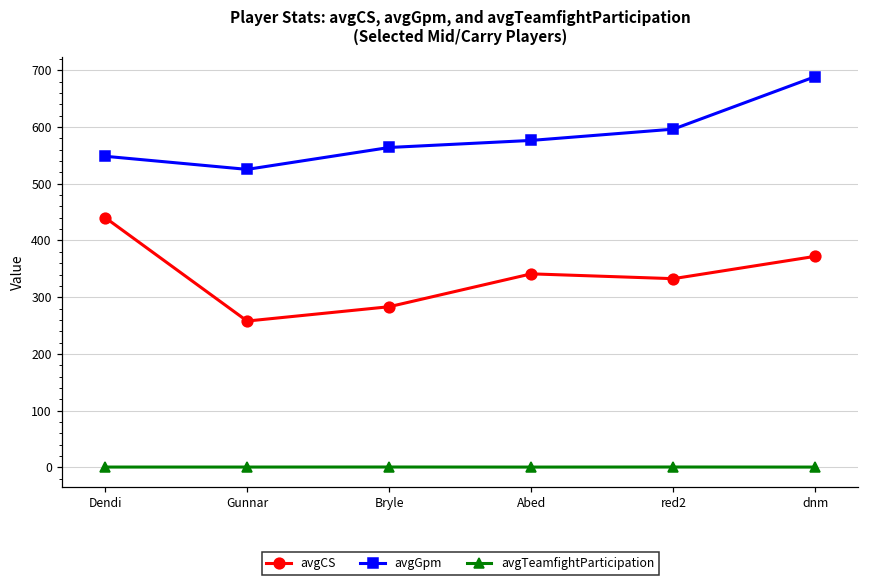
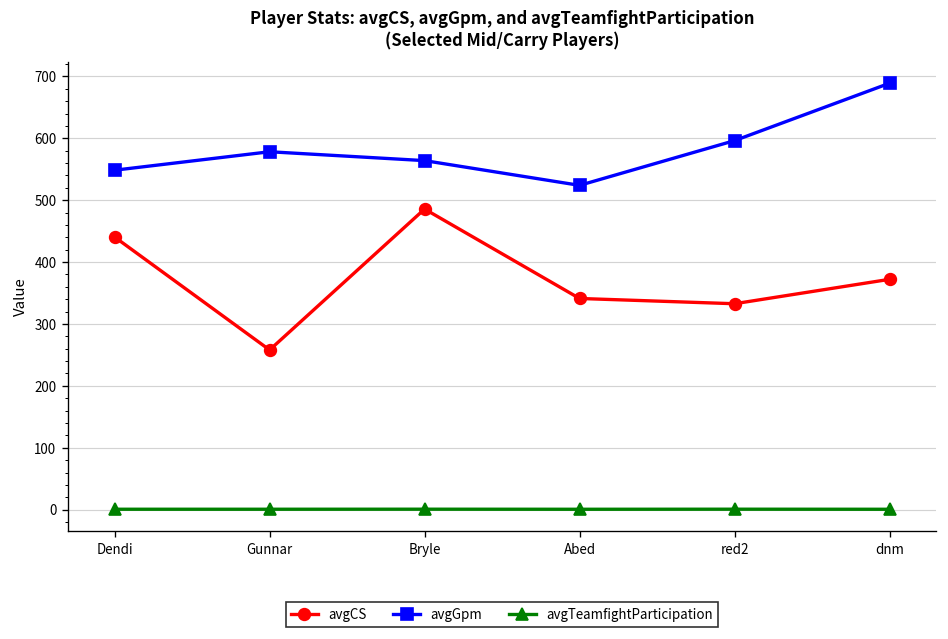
avgGpm, Gunnar: 530 -> 580
avgCS, Bryle: 280 -> 490
avgGpm, Abed: 580 -> 520
